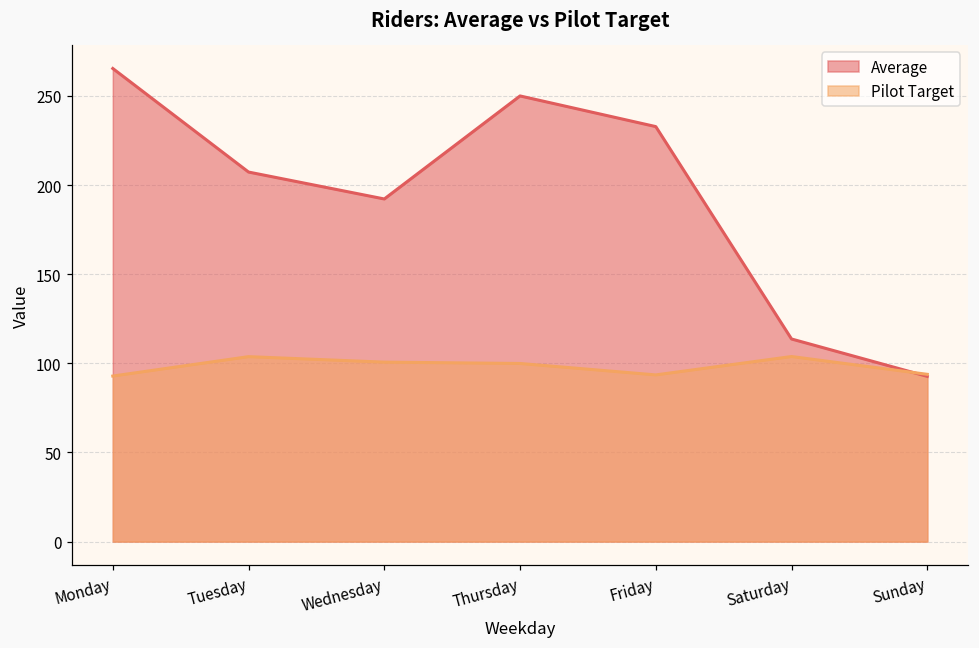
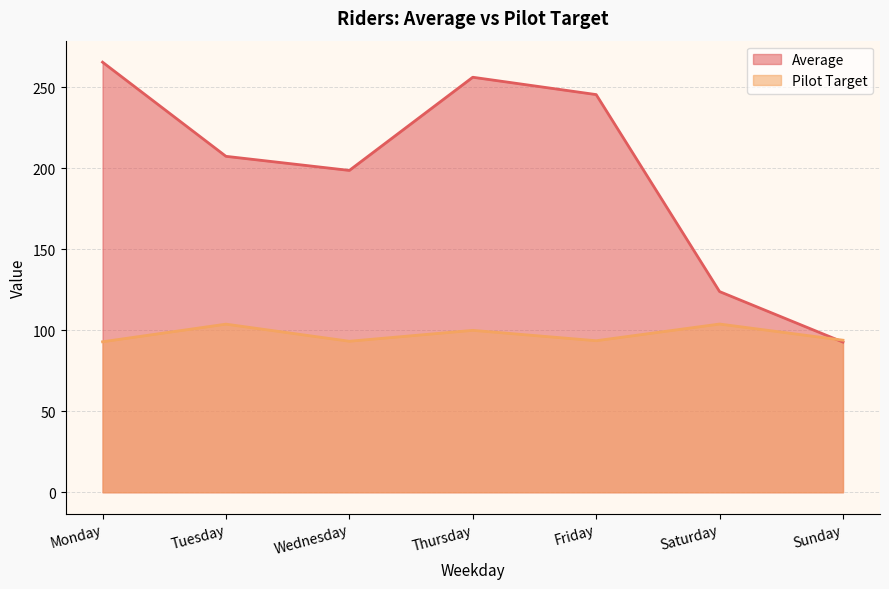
Average, Wednesday: 192 -> 199
Pilot Target, Wednesday: 101 -> 93
Average, Thursday: 250 -> 256
Average, Friday: 233 -> 245
Average, Saturday: 114 -> 124
